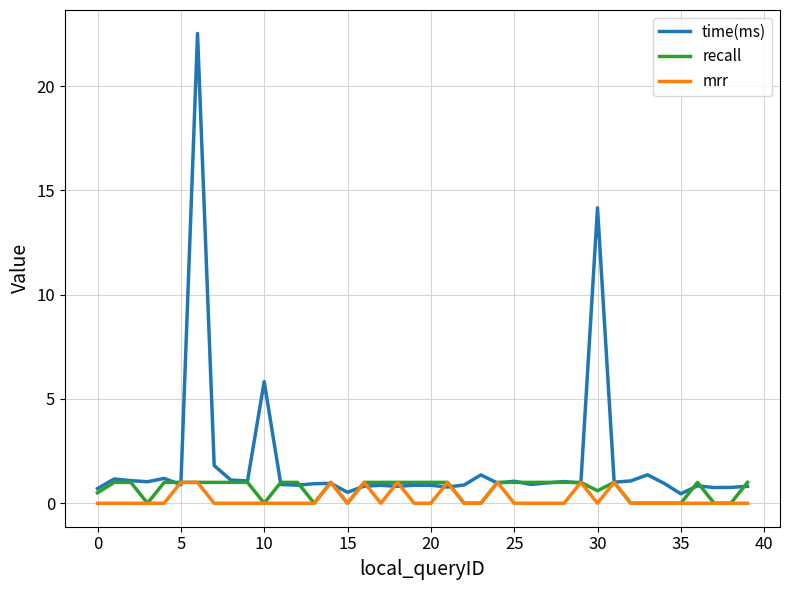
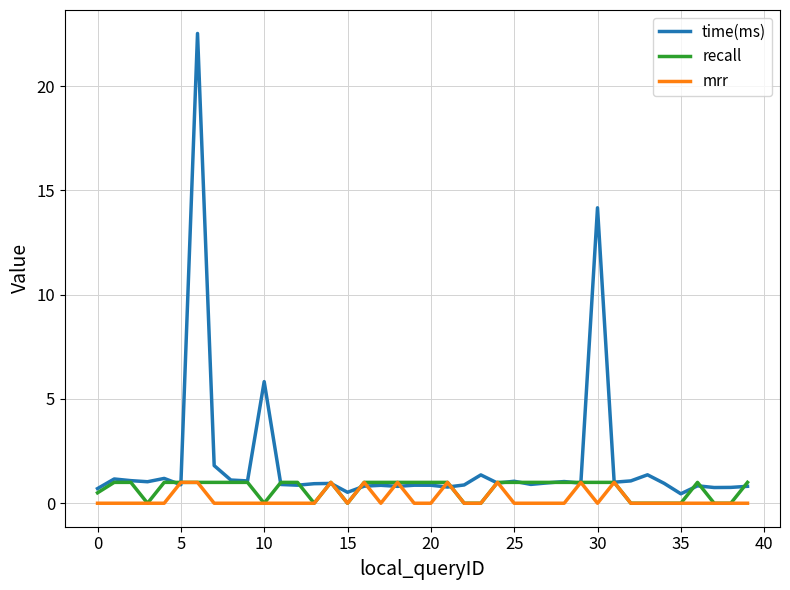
recall, 30: 0.6 -> 1.0
